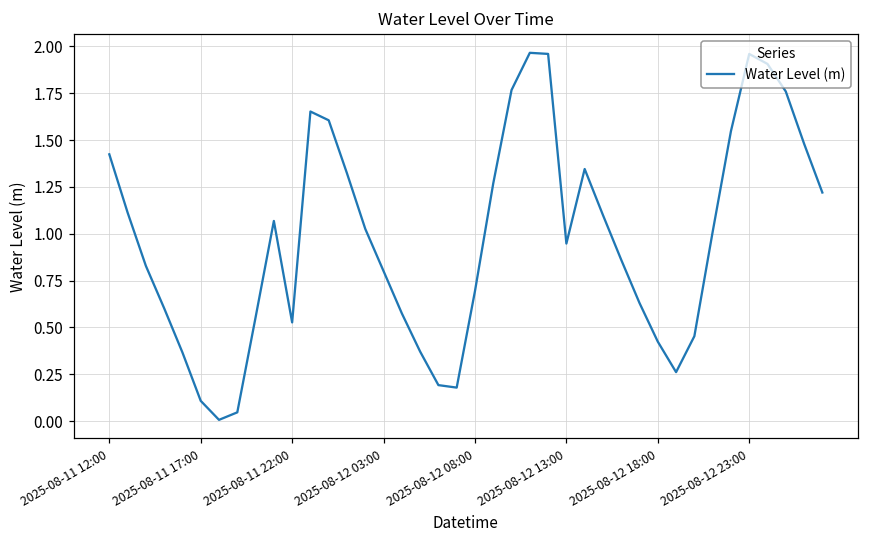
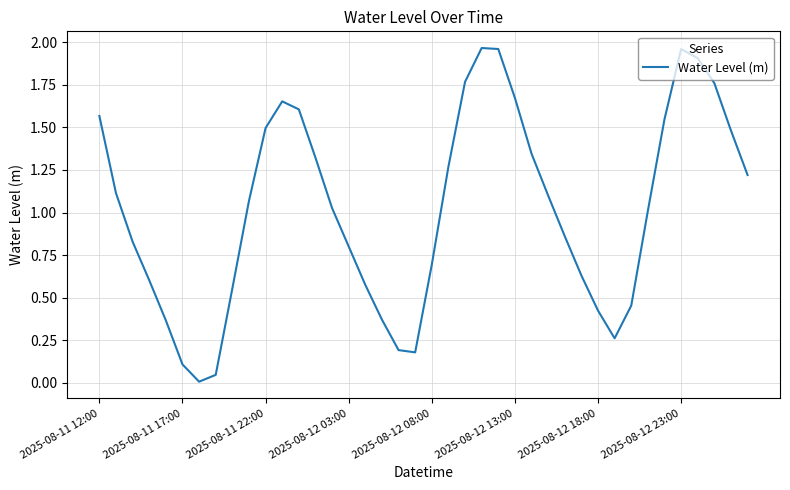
2025-08-11 12:00: 1.42 -> 1.57
2025-08-11 22:00: 0.53 -> 1.50
2025-08-12 13:00: 0.95 -> 1.67
